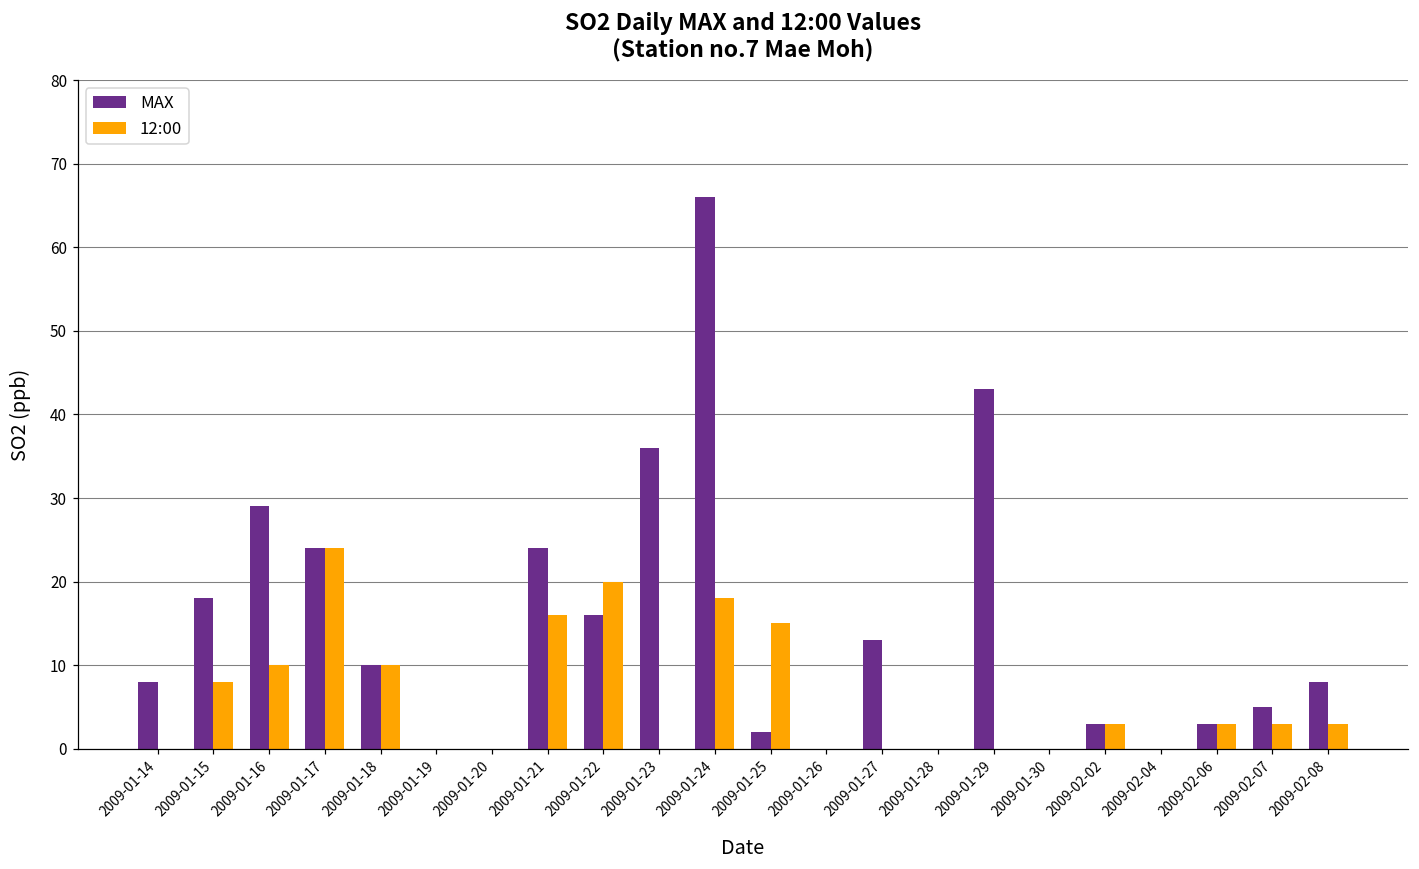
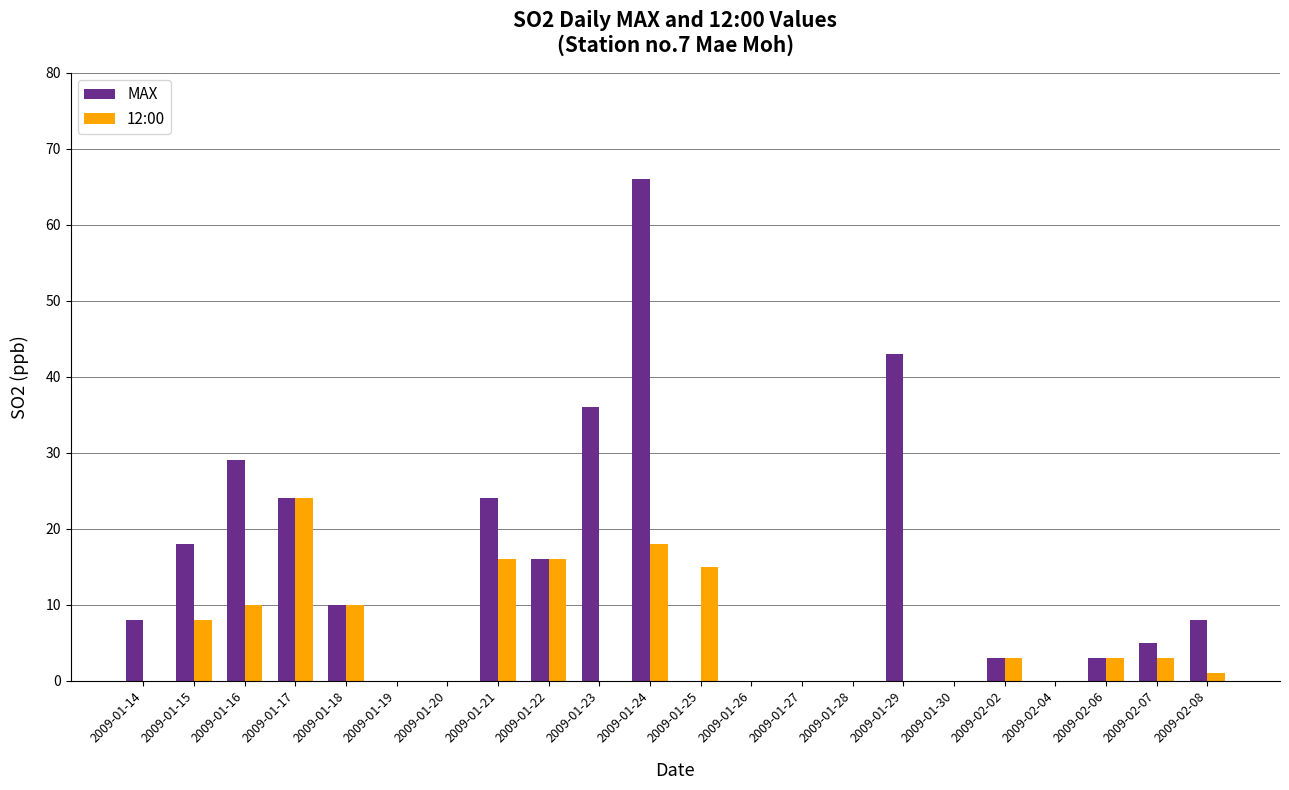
12:00, 2009-01-22: 20 -> 16
MAX, 2009-01-25: 2 -> 0
MAX, 2009-01-27: 13 -> 0
12:00, 2009-02-08: 3 -> 1
